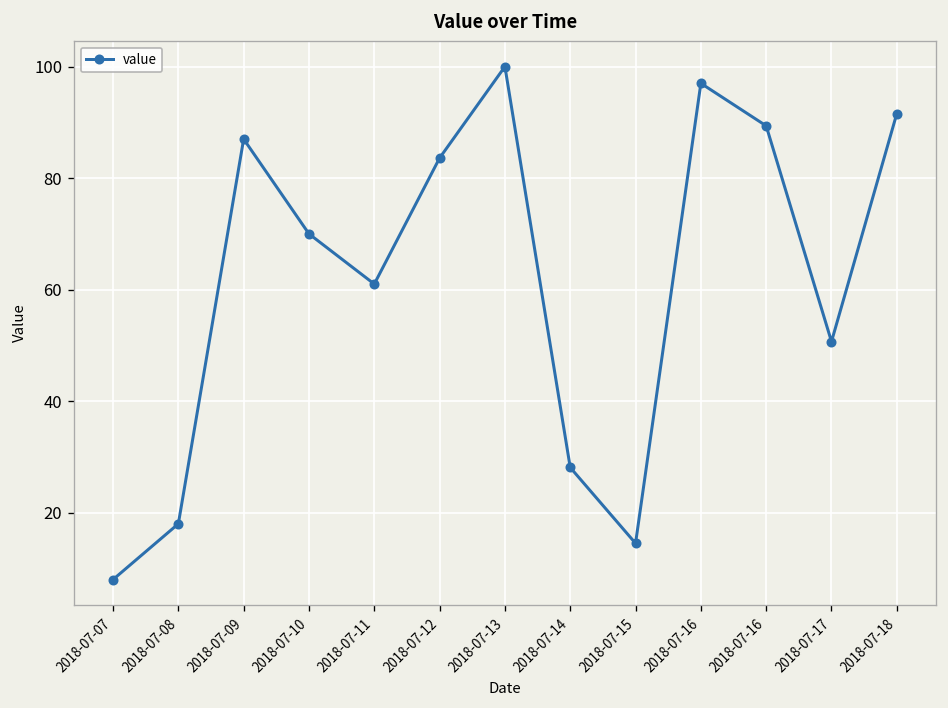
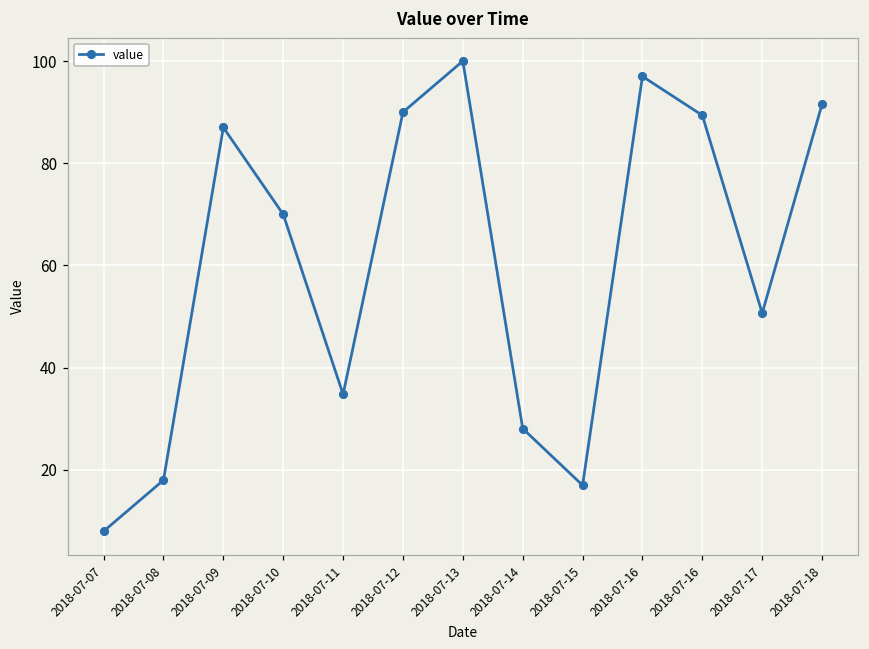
2018-07-11: 61 -> 35
2018-07-12: 84 -> 90
2018-07-15: 15 -> 17
